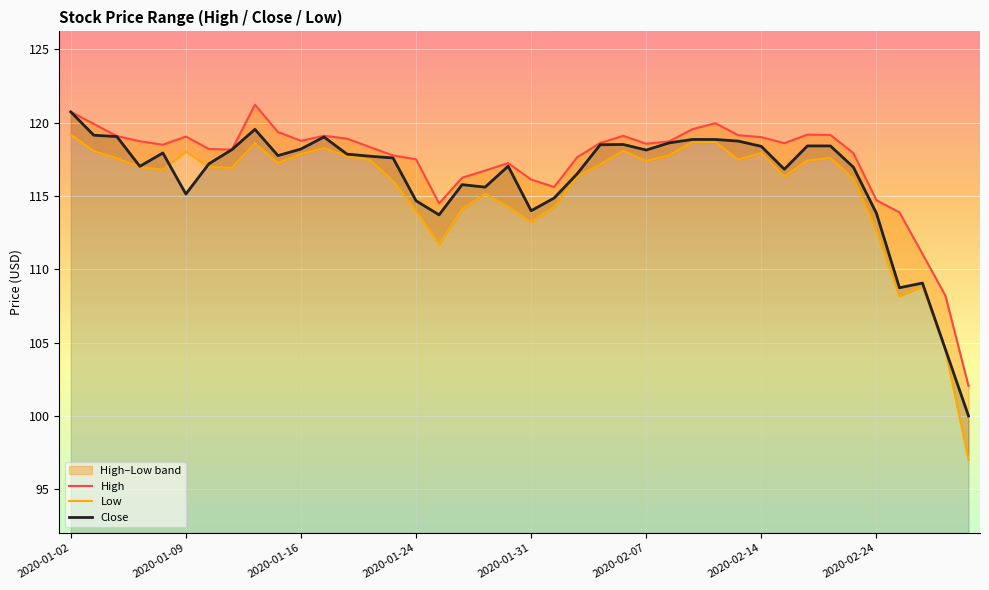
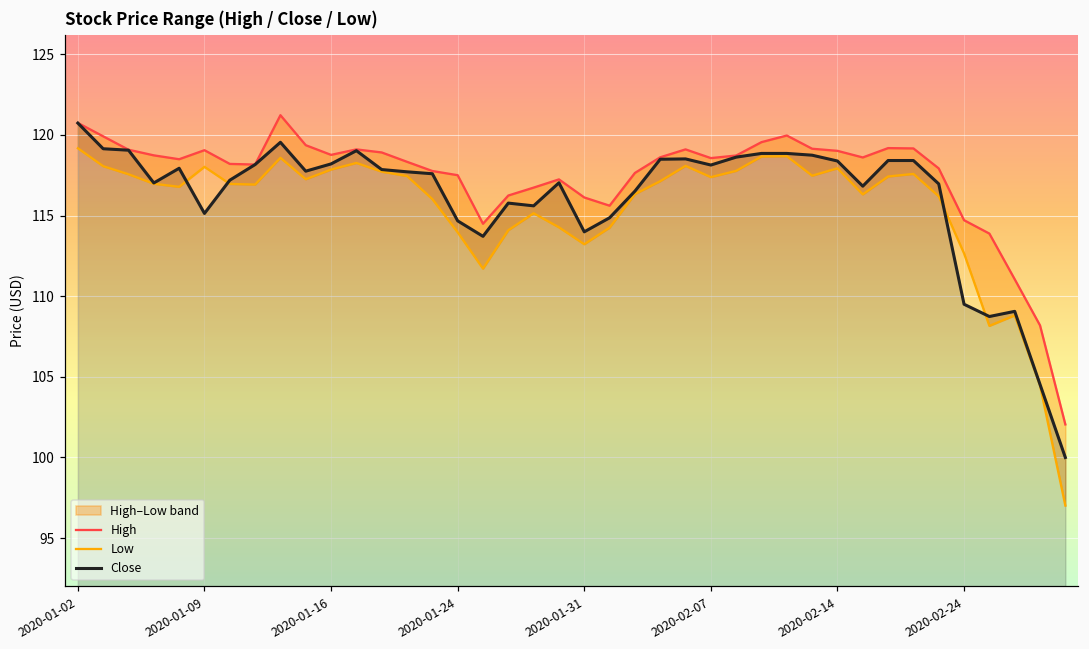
Close, 2020-02-24: 113.8 -> 109.5
